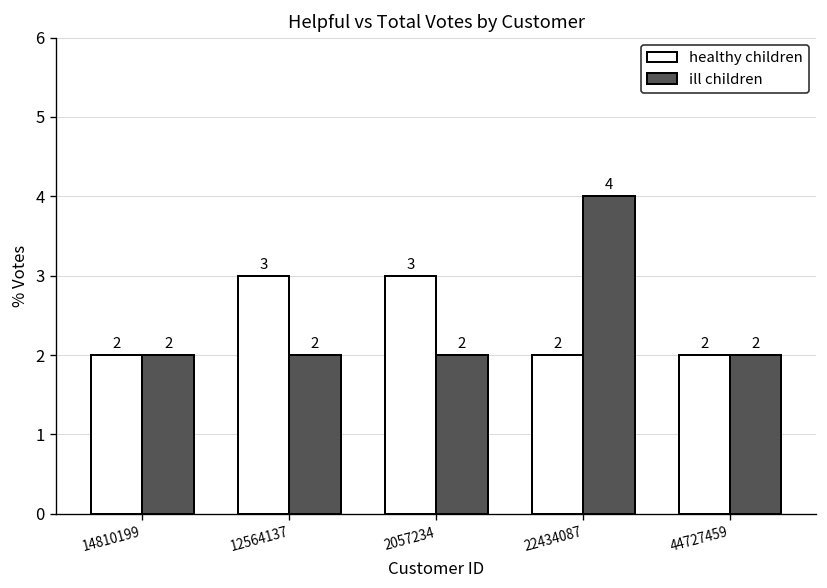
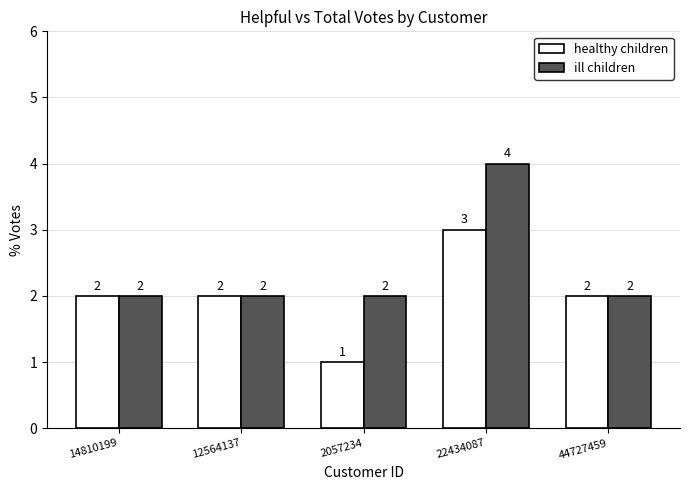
healthy children, 12564137: 3 -> 2
healthy children, 2057234: 3 -> 1
healthy children, 22434087: 2 -> 3
